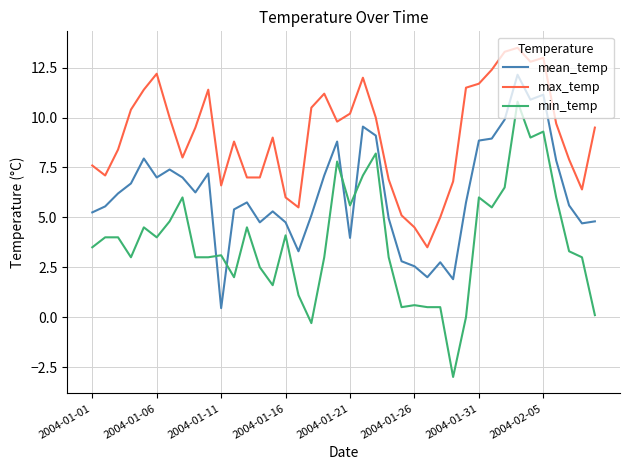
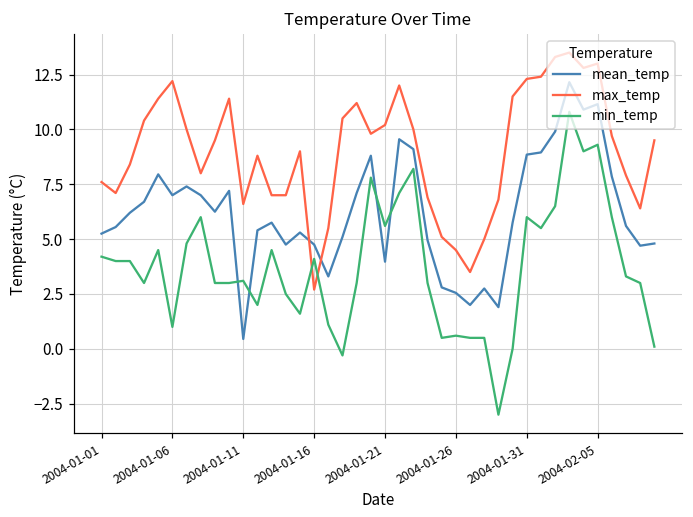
min_temp, 2004-01-01: 3.5 -> 4.2
min_temp, 2004-01-06: 4 -> 1
max_temp, 2004-01-16: 6.0 -> 2.7
max_temp, 2004-01-31: 11.7 -> 12.3
